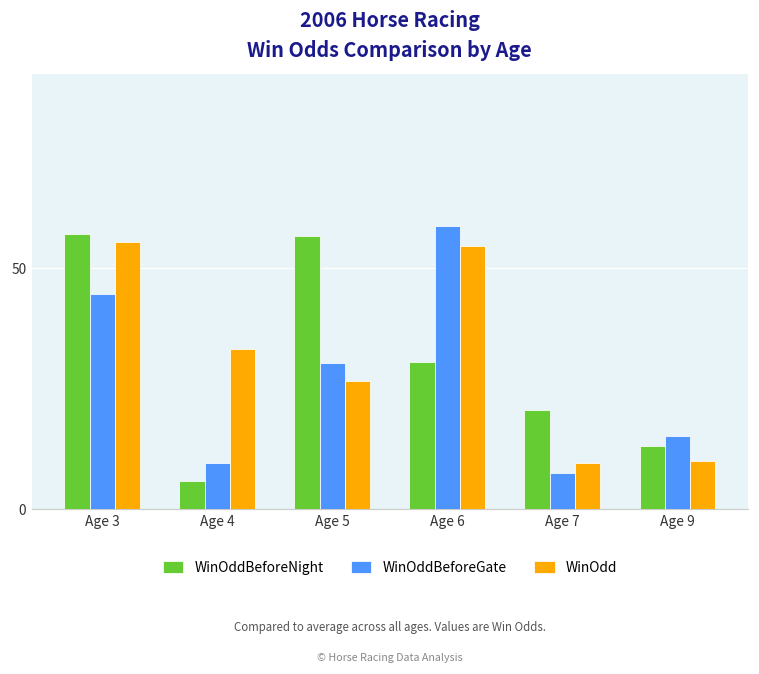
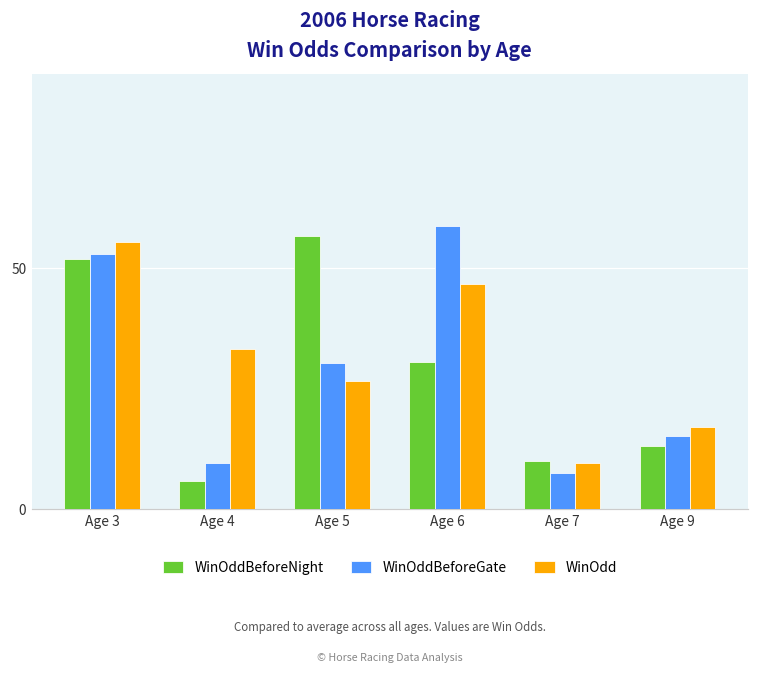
WinOddBeforeNight, Age 3: 57 -> 52
WinOddBeforeGate, Age 3: 45 -> 53
WinOdd, Age 6: 55 -> 47
WinOddBeforeNight, Age 7: 21 -> 10
WinOdd, Age 9: 10 -> 17
